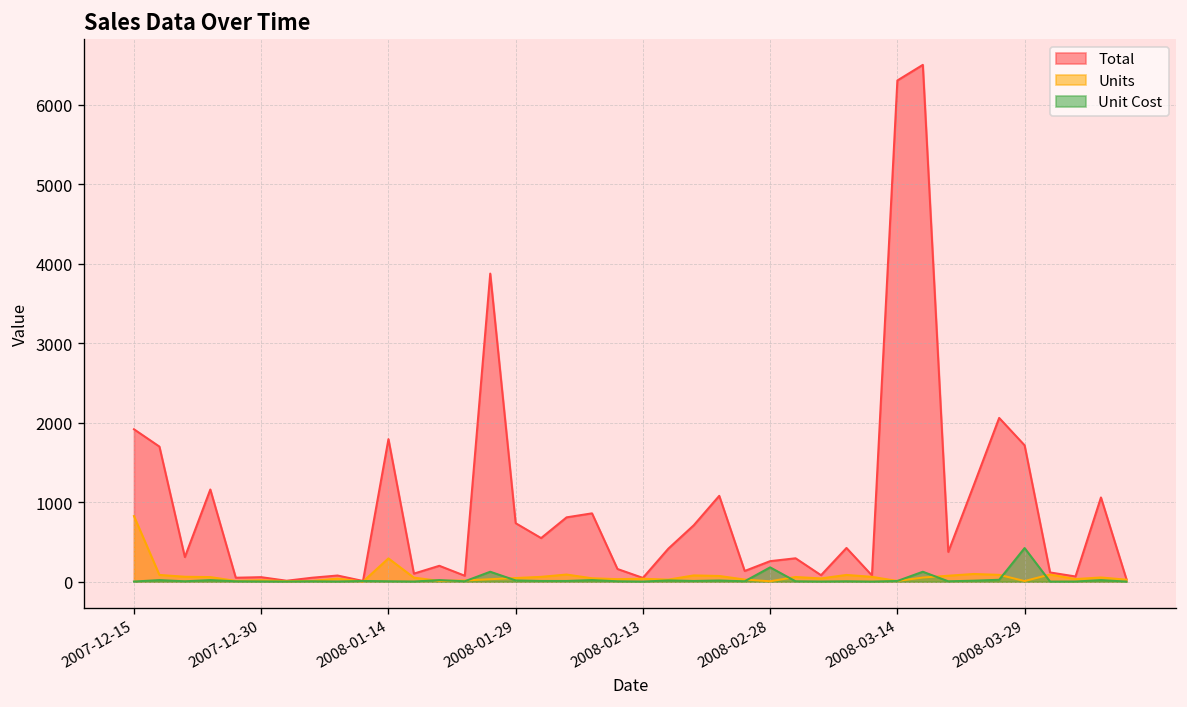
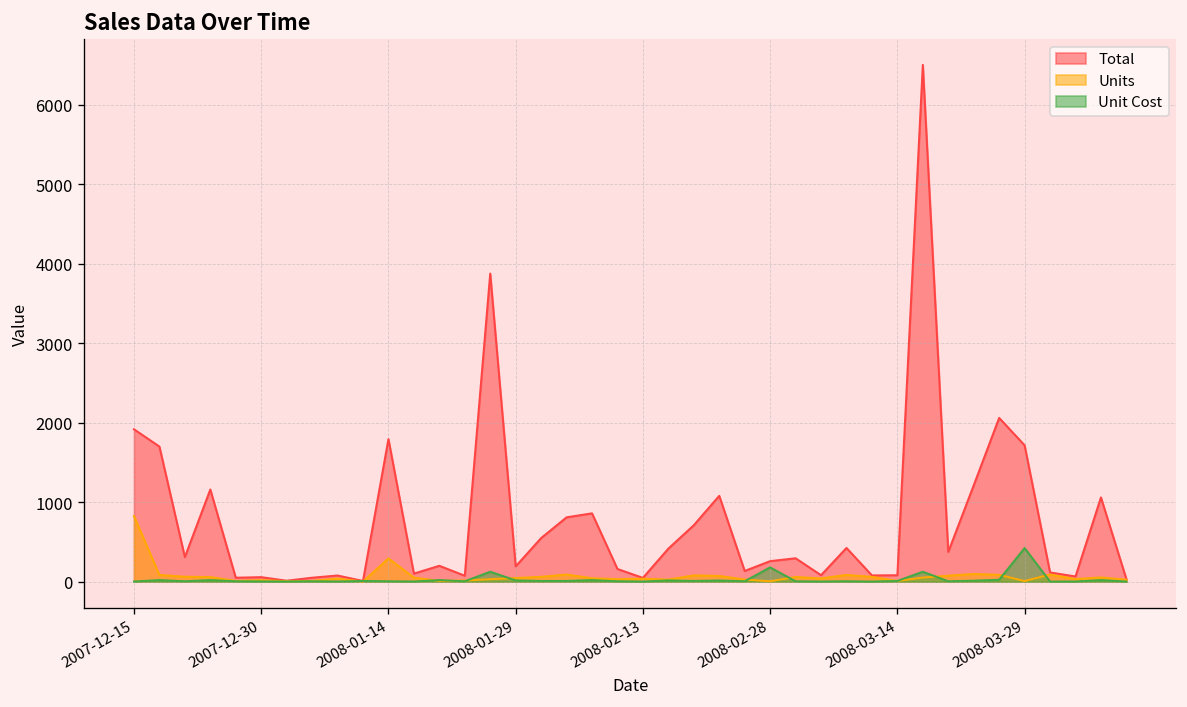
Total, 2008-01-29: 700 -> 200
Total, 2008-03-14: 6300 -> 100
